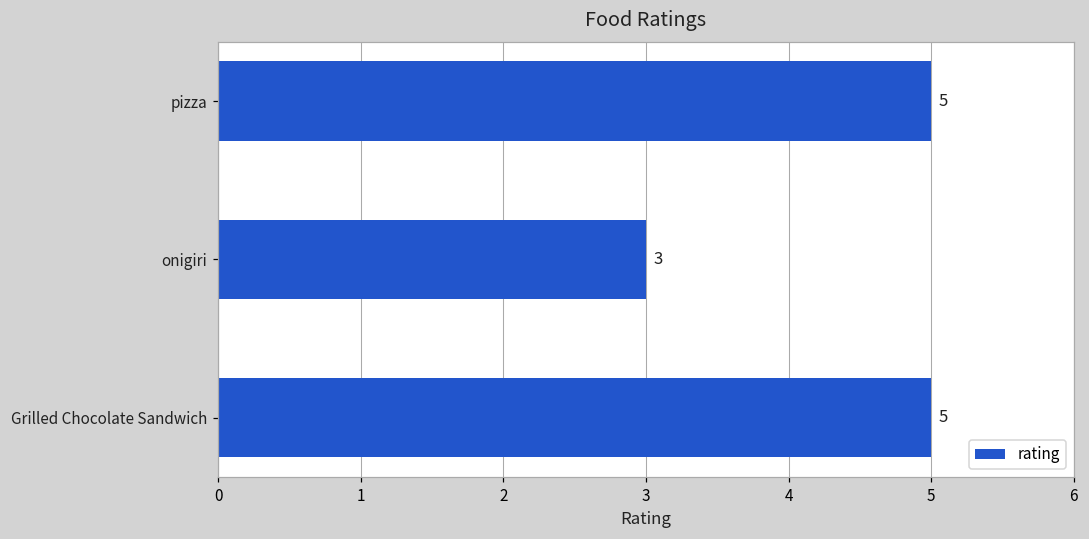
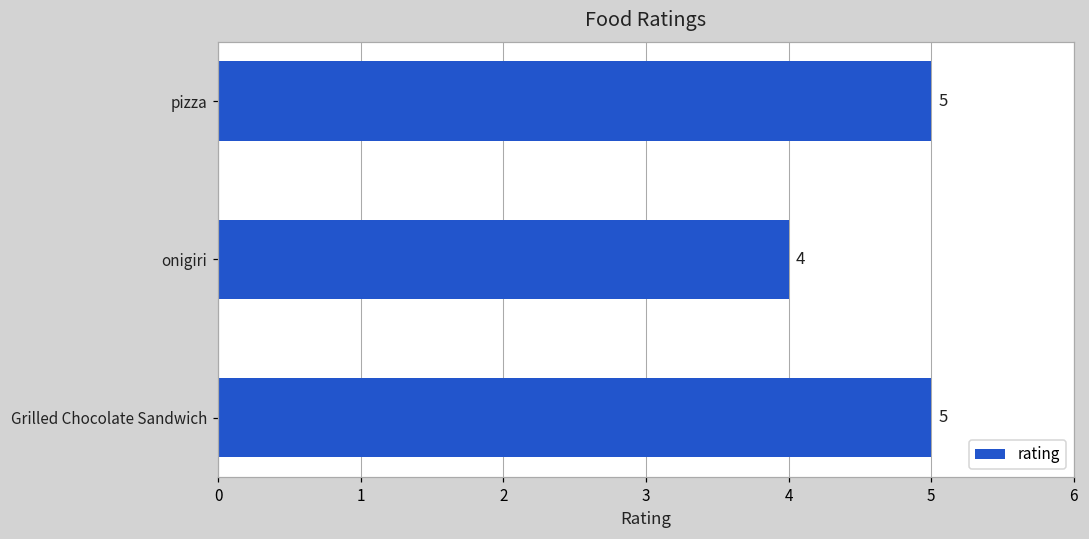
onigiri: 3 -> 4
